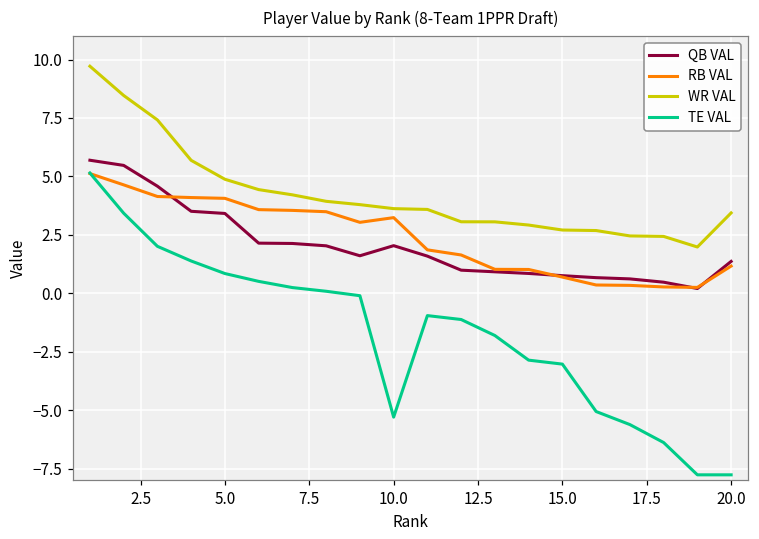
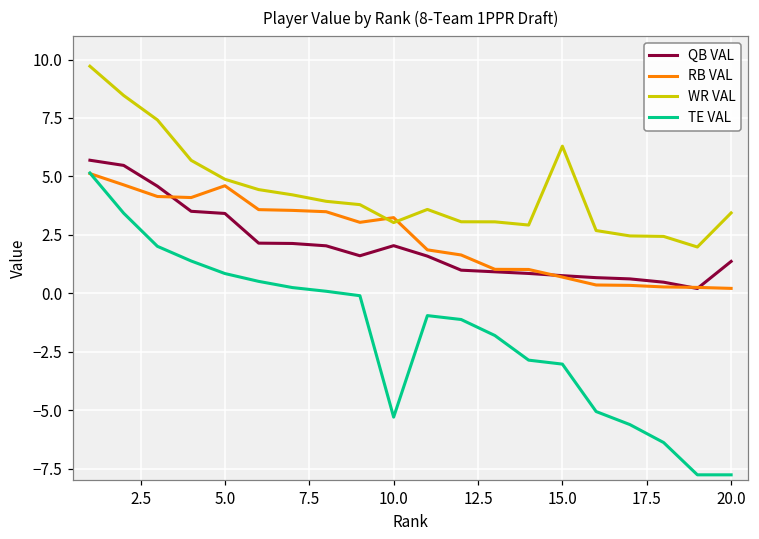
RB VAL, 5.0: 4.1 -> 4.6
WR VAL, 10.0: 3.6 -> 3.0
WR VAL, 15.0: 2.7 -> 6.3
RB VAL, 20.0: 1.2 -> 0.2
